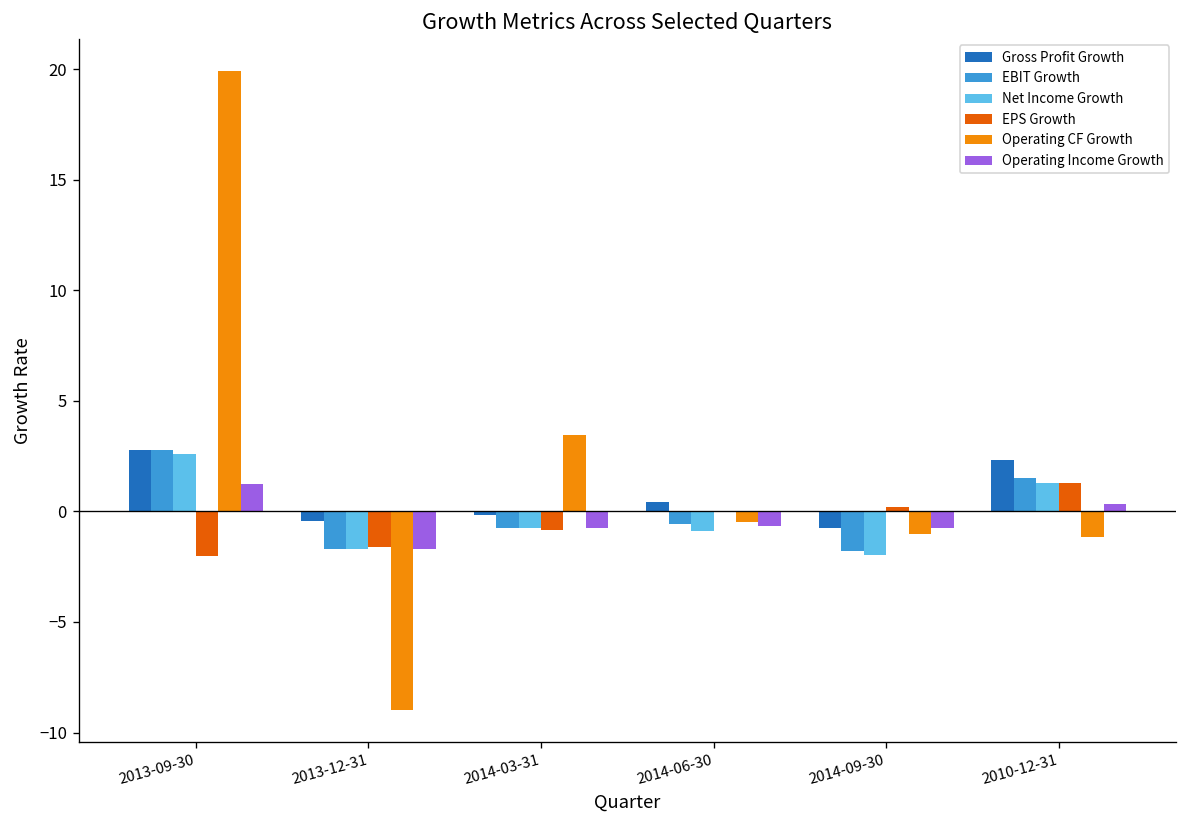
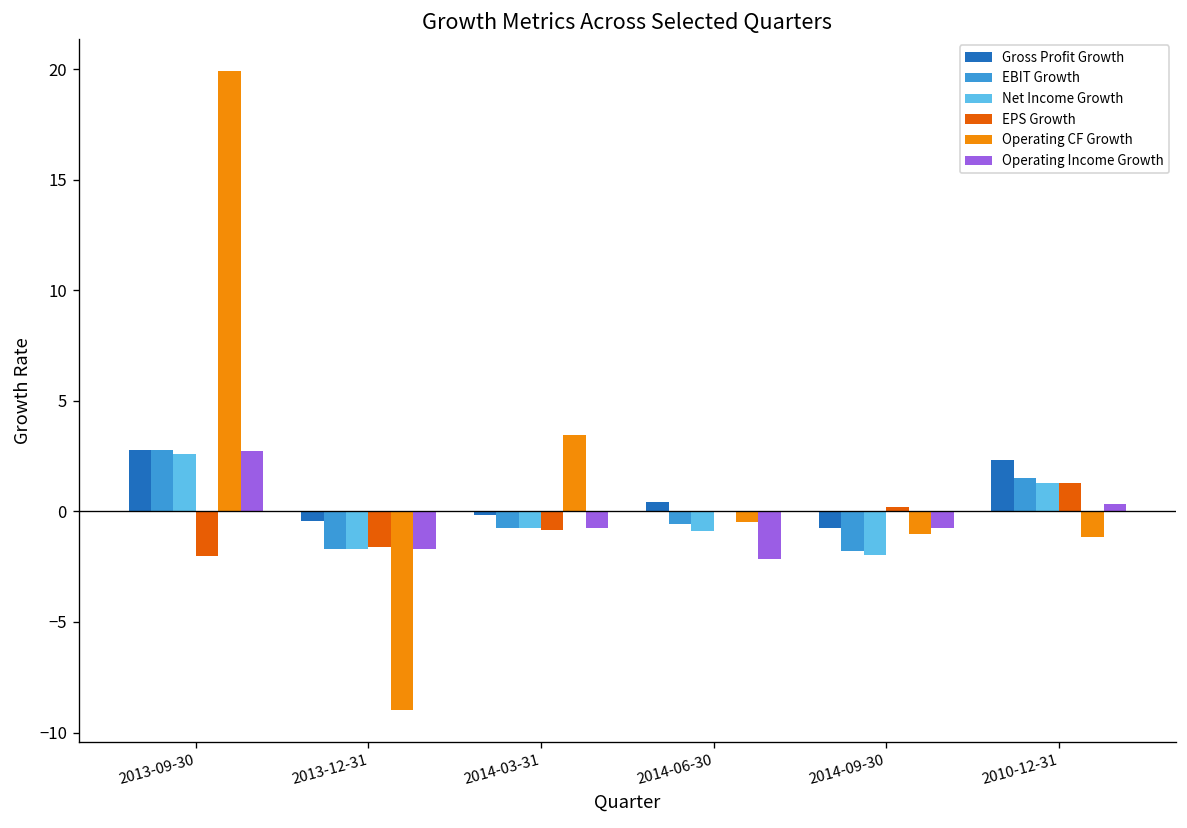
Operating Income Growth, 2013-09-30: 1.2 -> 2.7
Operating Income Growth, 2014-06-30: -0.6 -> -2.1
